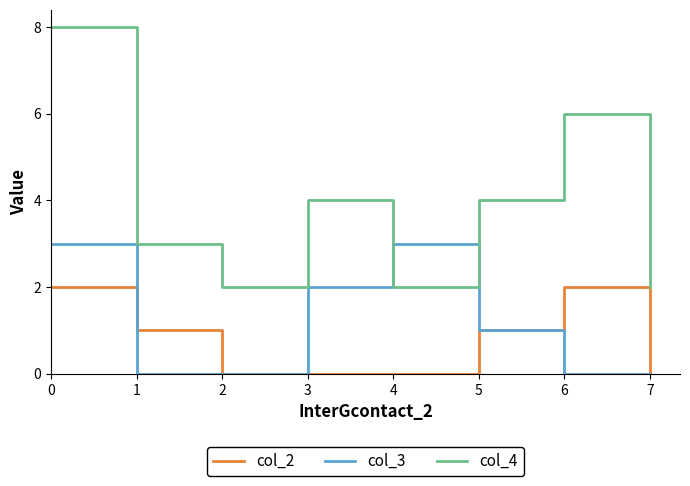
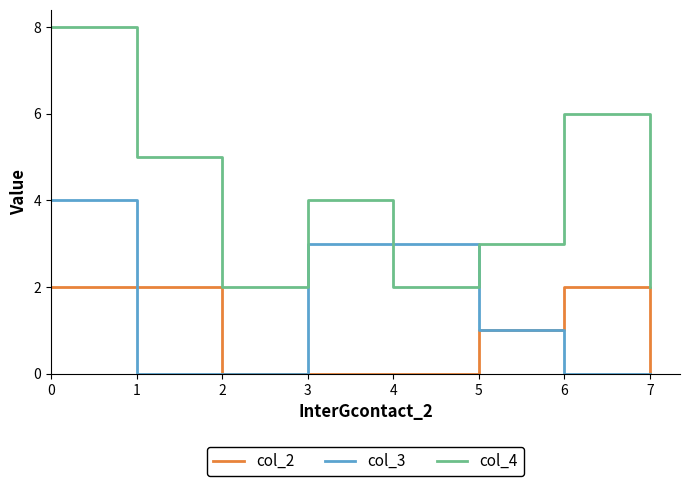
col_3, 0: 3 -> 4
col_2, 1: 1 -> 2
col_4, 1: 3 -> 5
col_3, 3: 2 -> 3
col_4, 5: 4 -> 3
